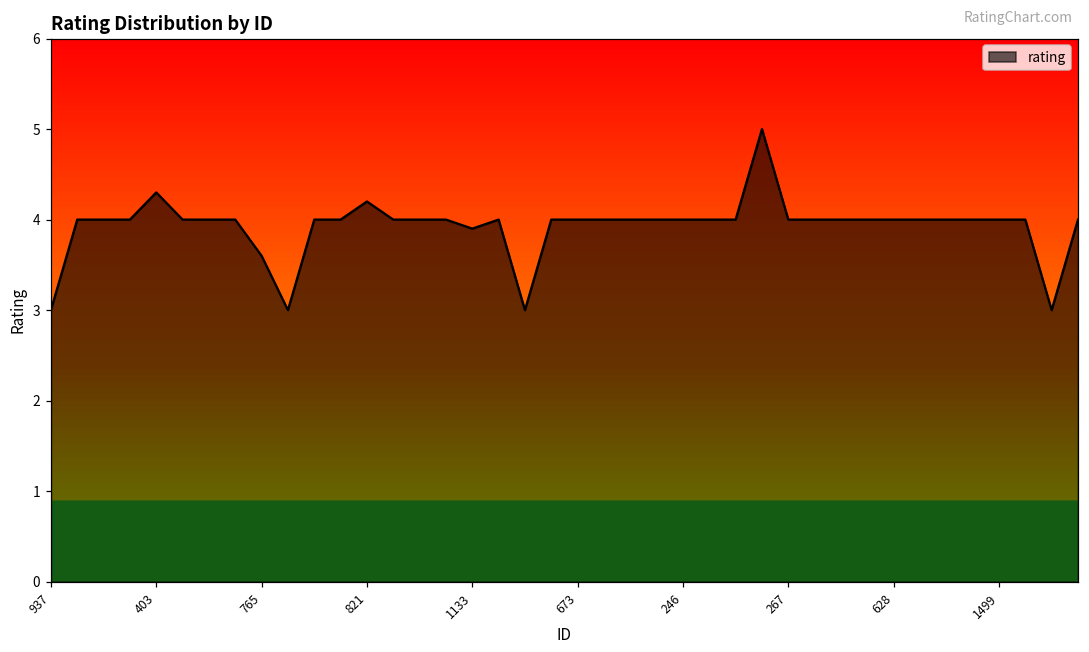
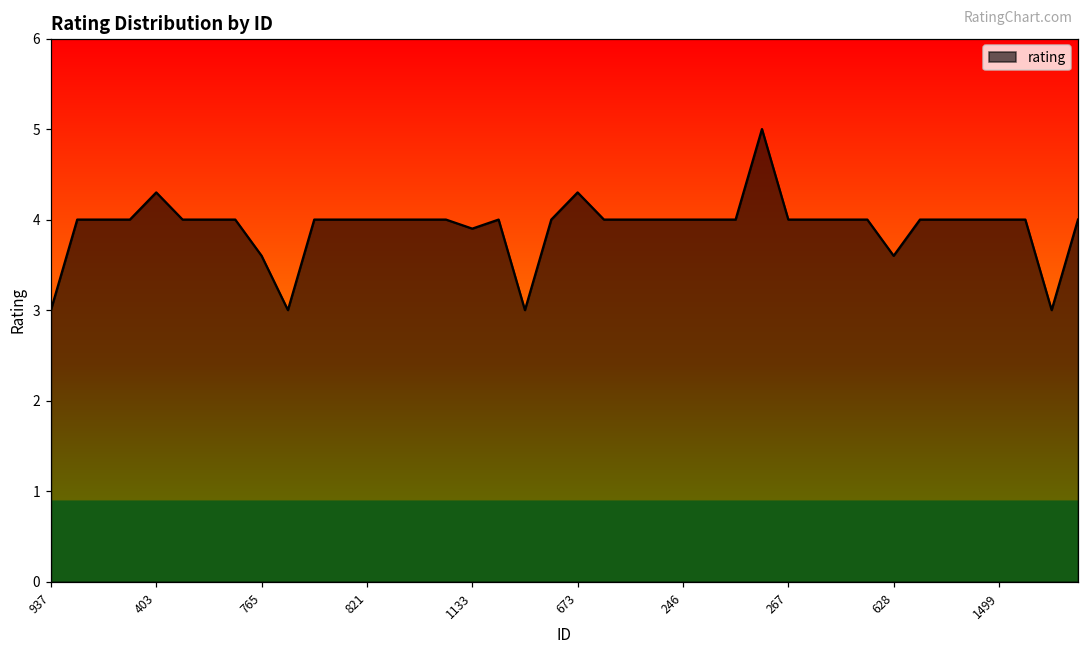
821: 4.2 -> 4.0
673: 4.0 -> 4.3
628: 4.0 -> 3.6
